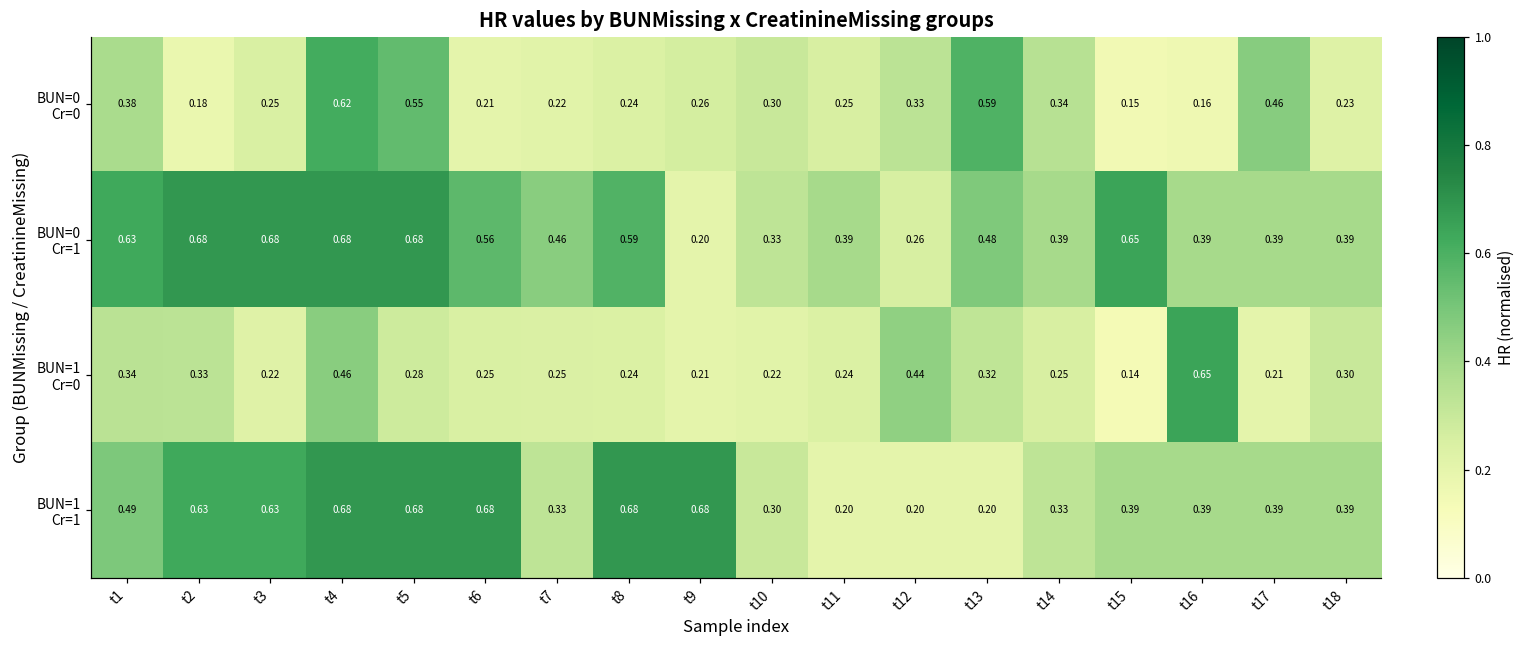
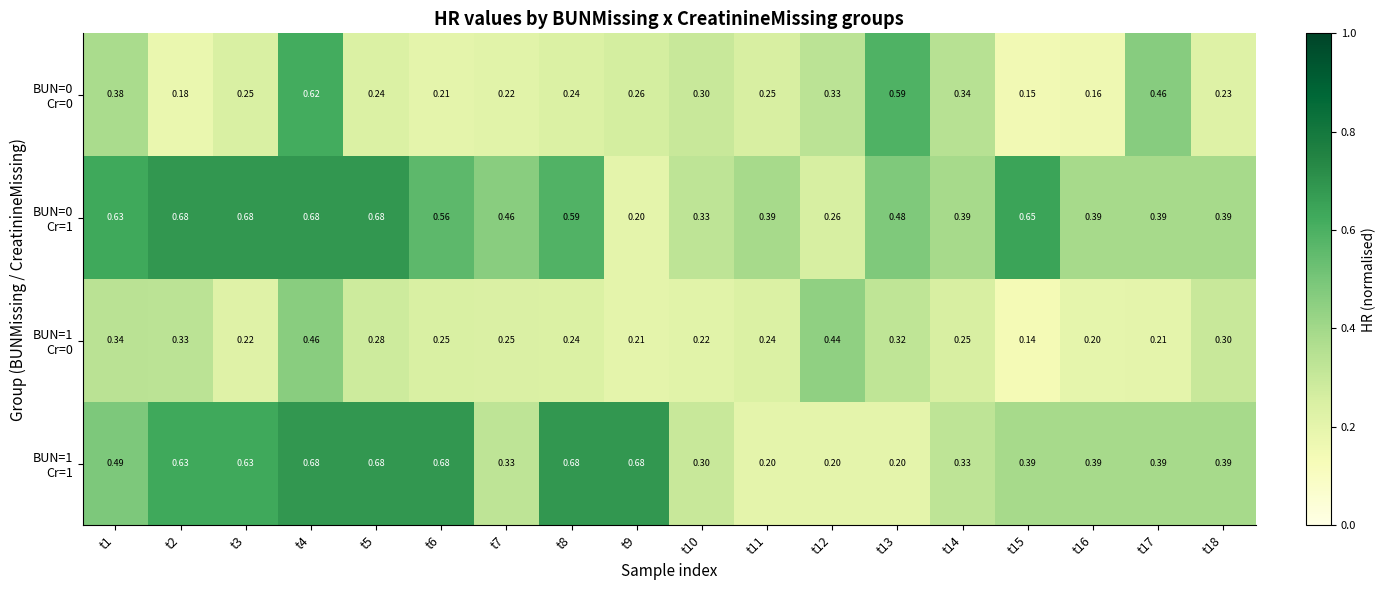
BUN=0 Cr=0, t5: 0.55 -> 0.24
BUN=1 Cr=0, t16: 0.65 -> 0.20
